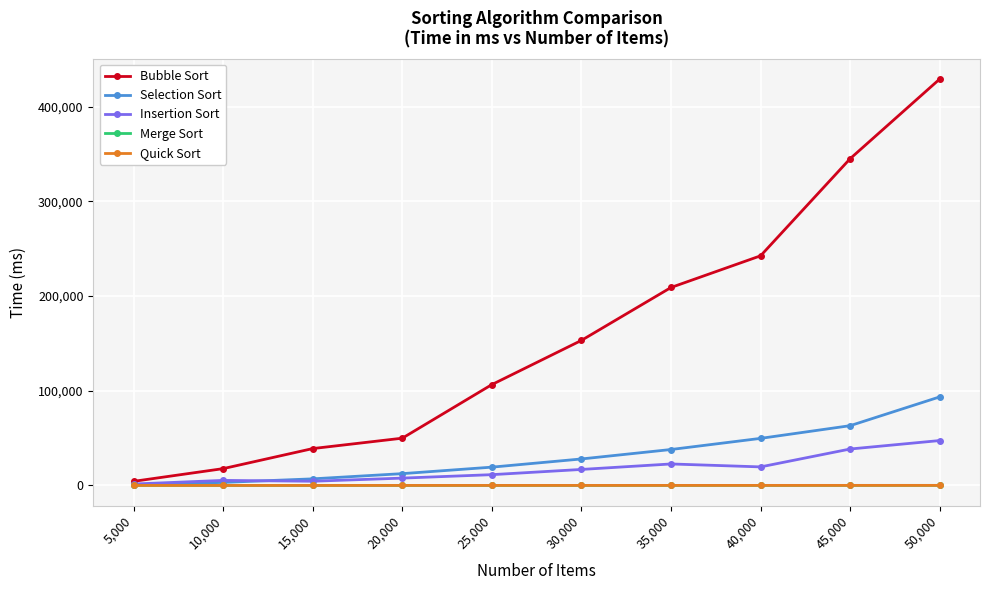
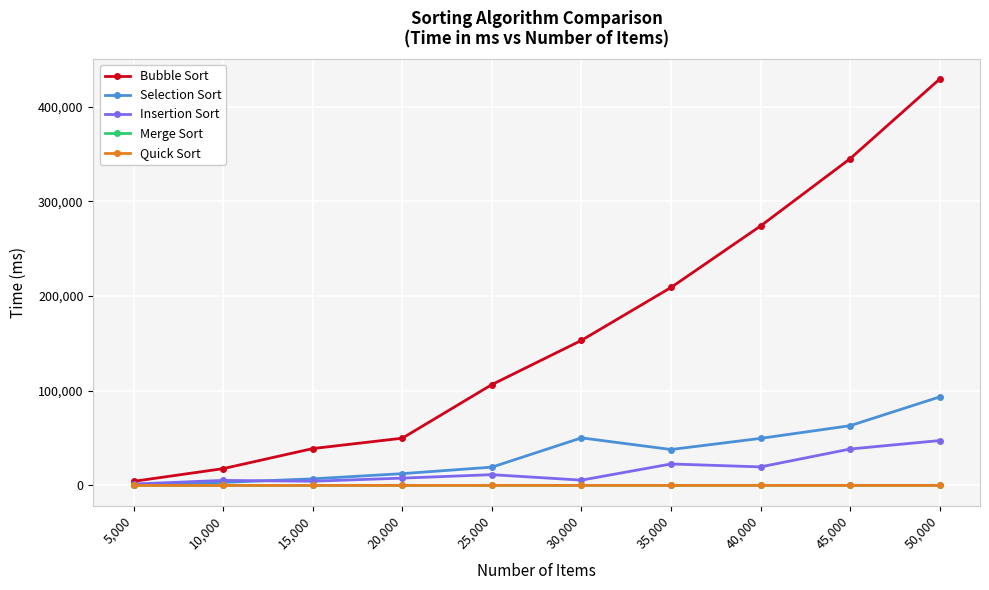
Selection Sort, 30,000: 30,000 -> 50,000
Insertion Sort, 30,000: 20,000 -> 10,000
Bubble Sort, 40,000: 240,000 -> 270,000
